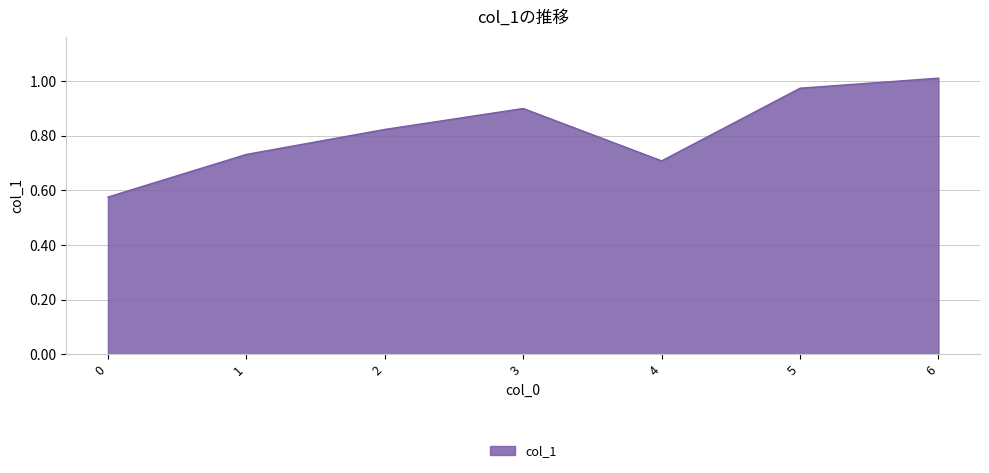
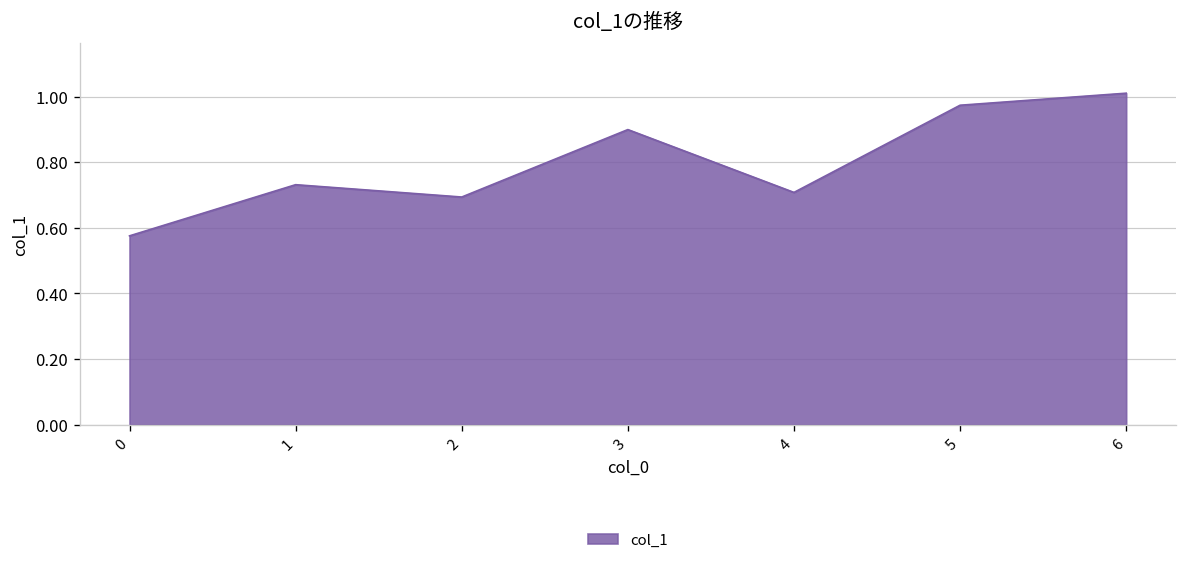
2: 0.82 -> 0.69
